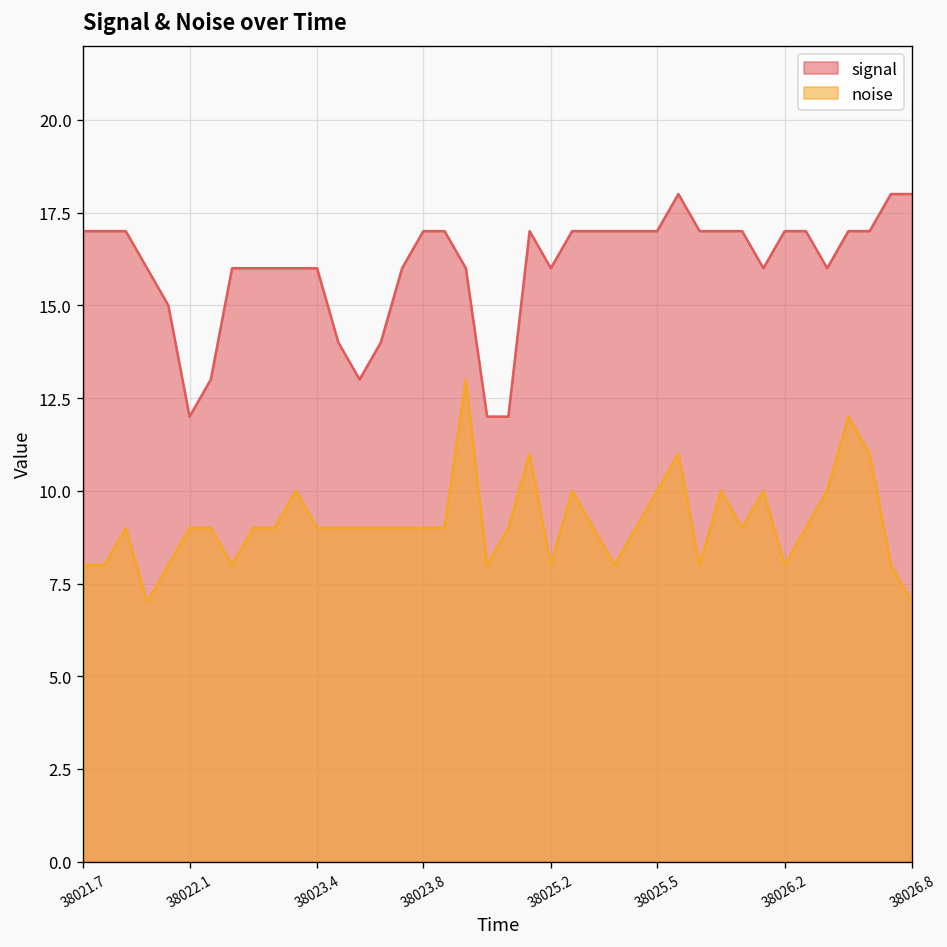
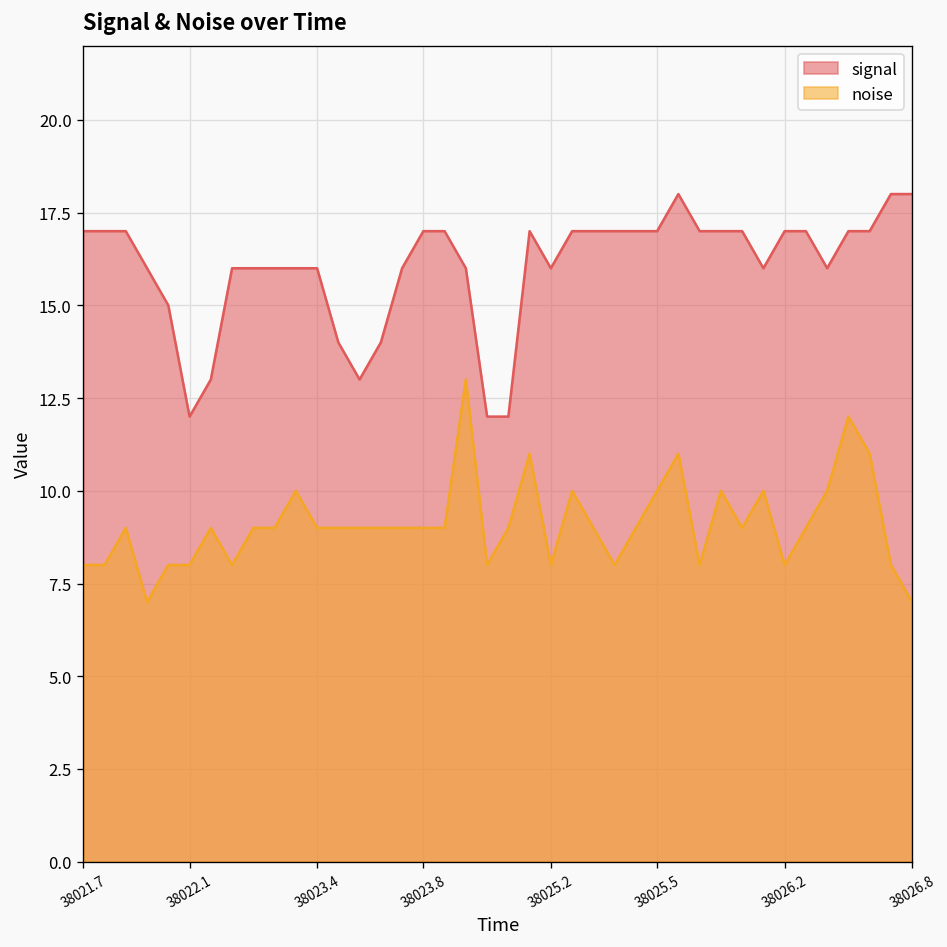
noise, 38022.1: 9 -> 8
